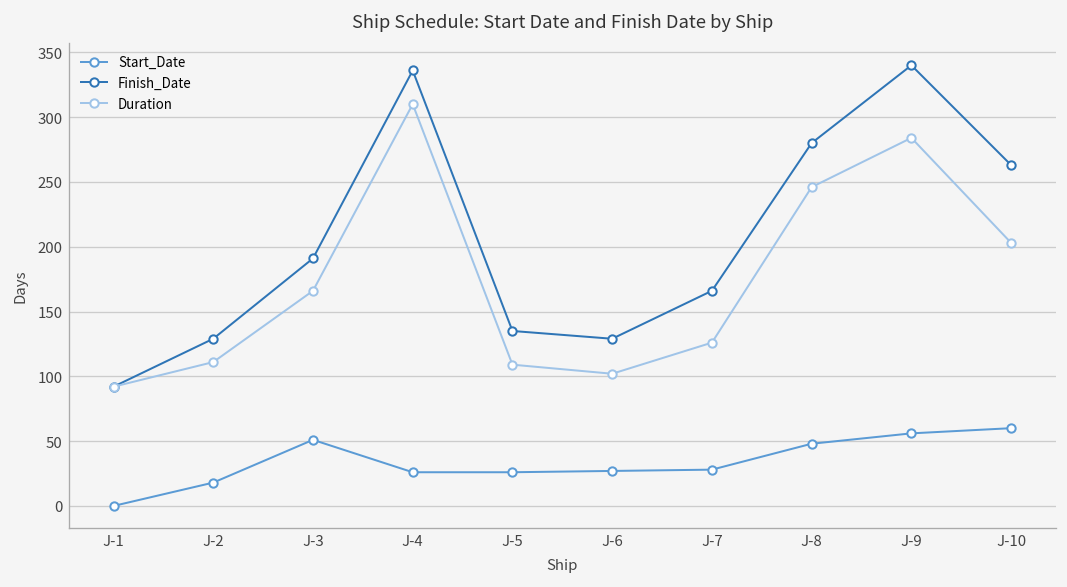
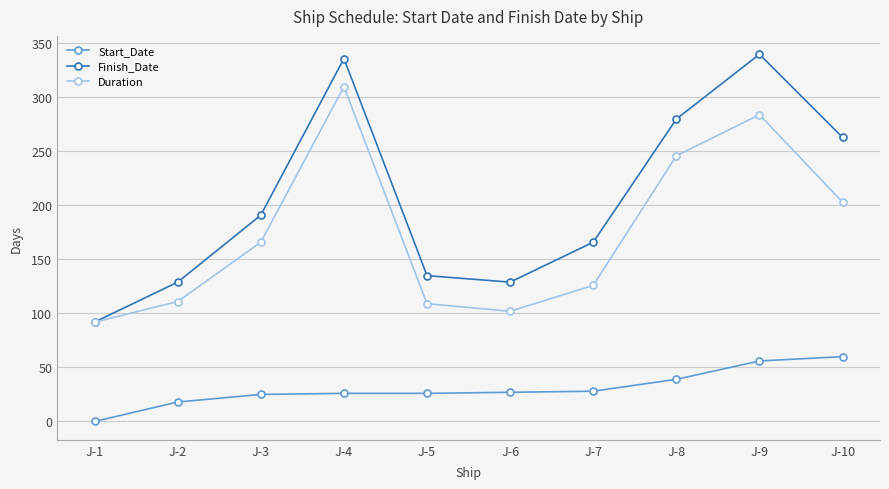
Start_Date, J-3: 51 -> 25
Start_Date, J-8: 48 -> 39
